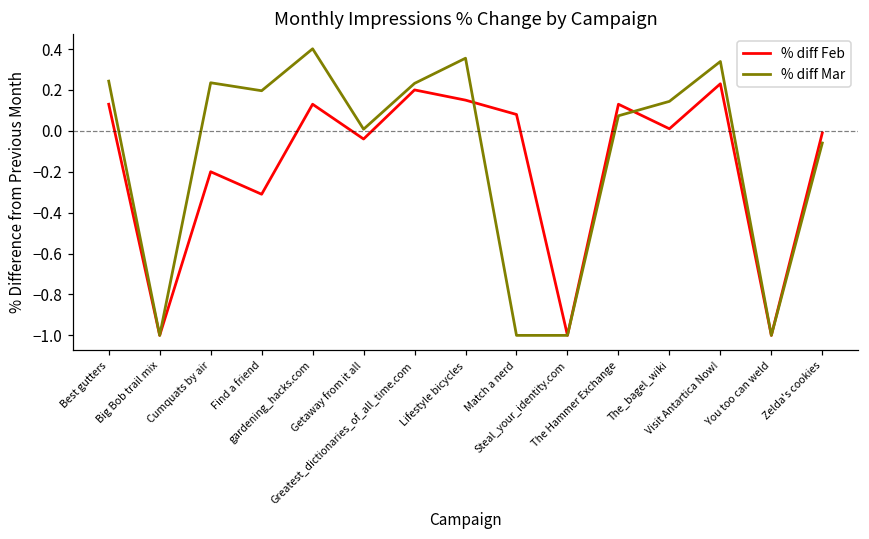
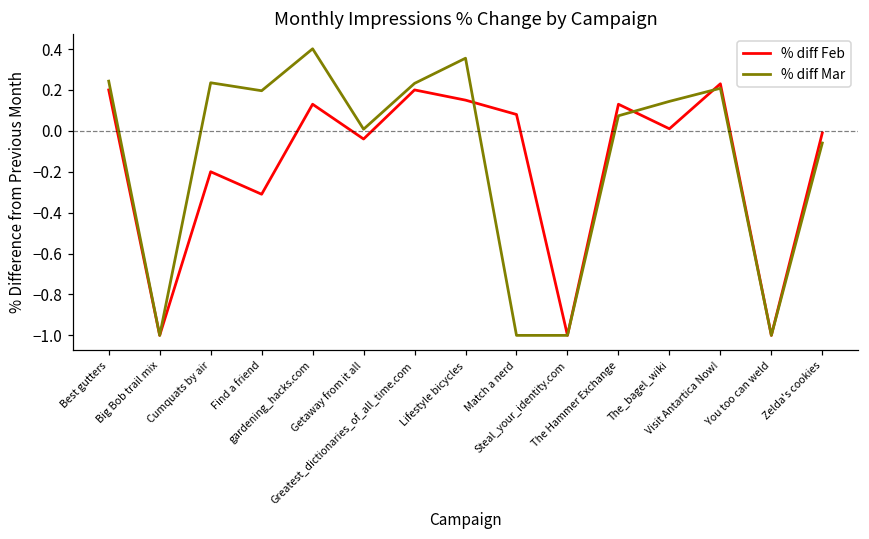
% diff Feb, Best gutters: 0.13 -> 0.20
% diff Mar, Visit Antartica Now!: 0.34 -> 0.21
